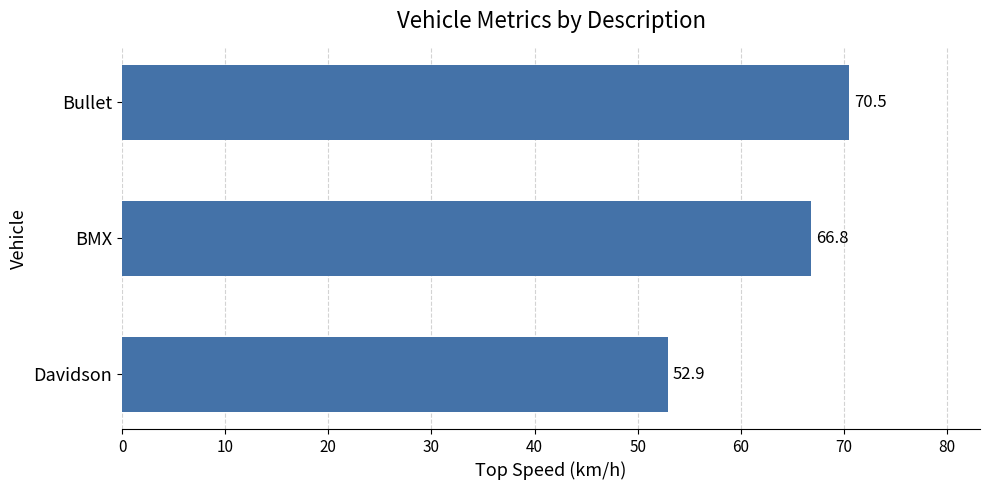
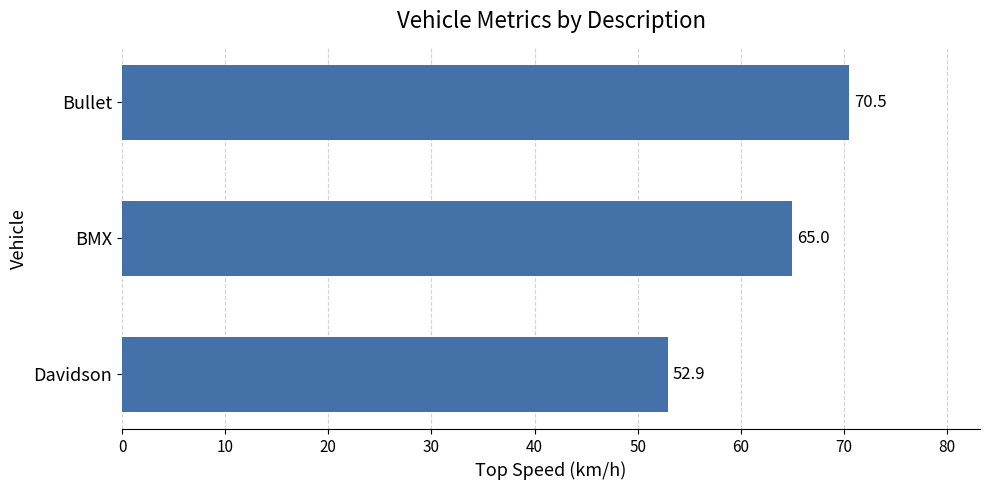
BMX: 66.8 -> 65.0
